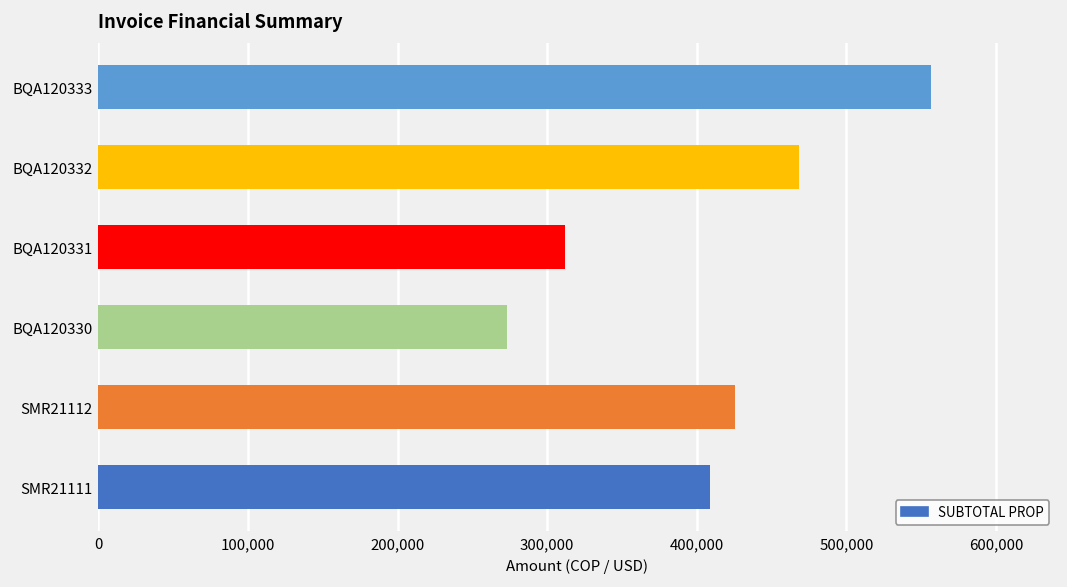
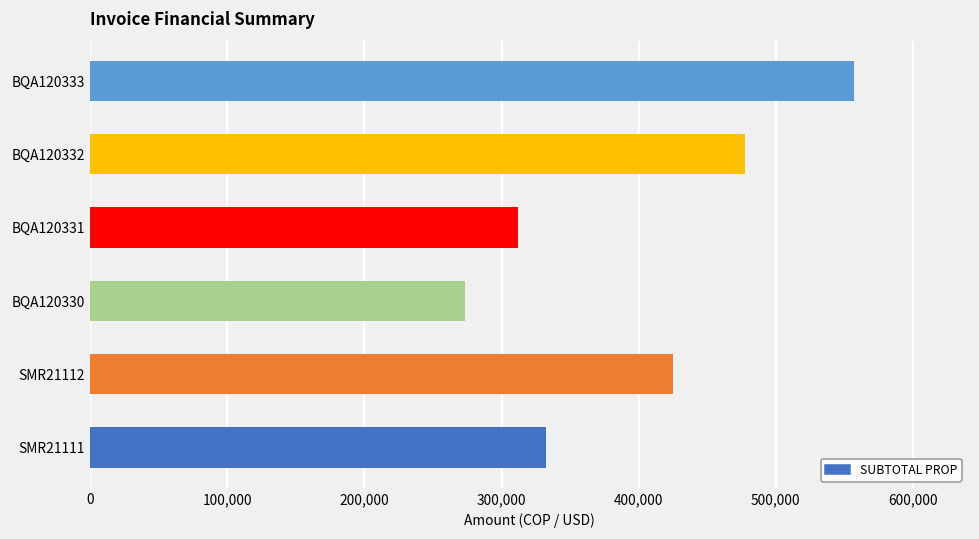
BQA120332: 469,000 -> 477,000
SMR21111: 409,000 -> 332,000
